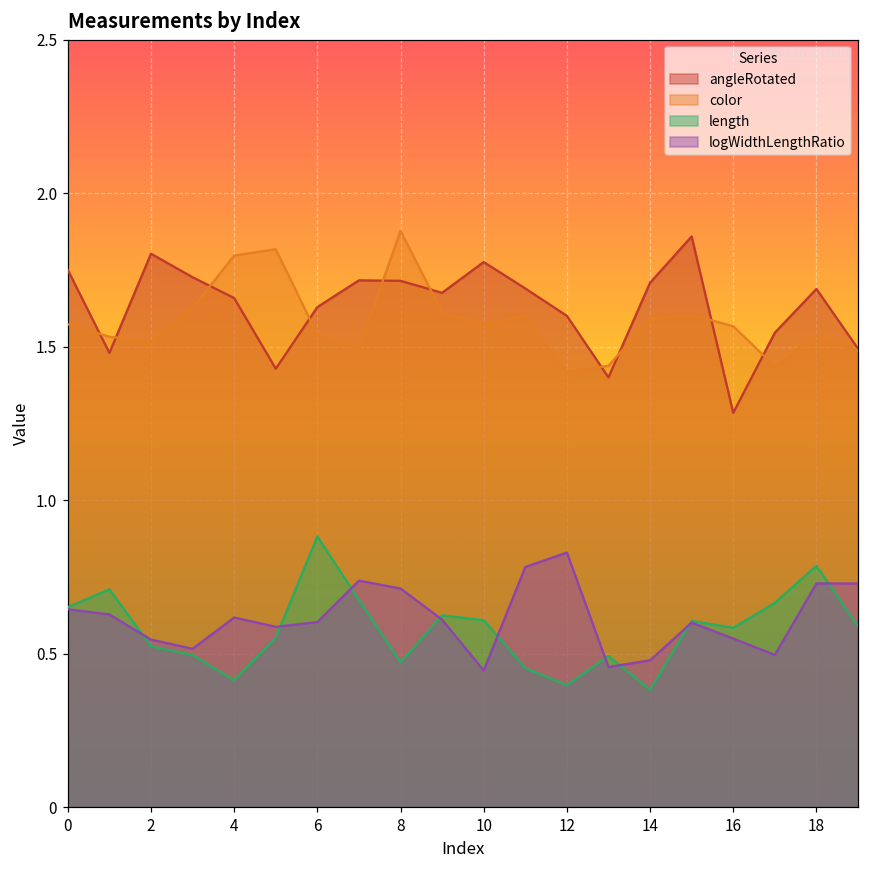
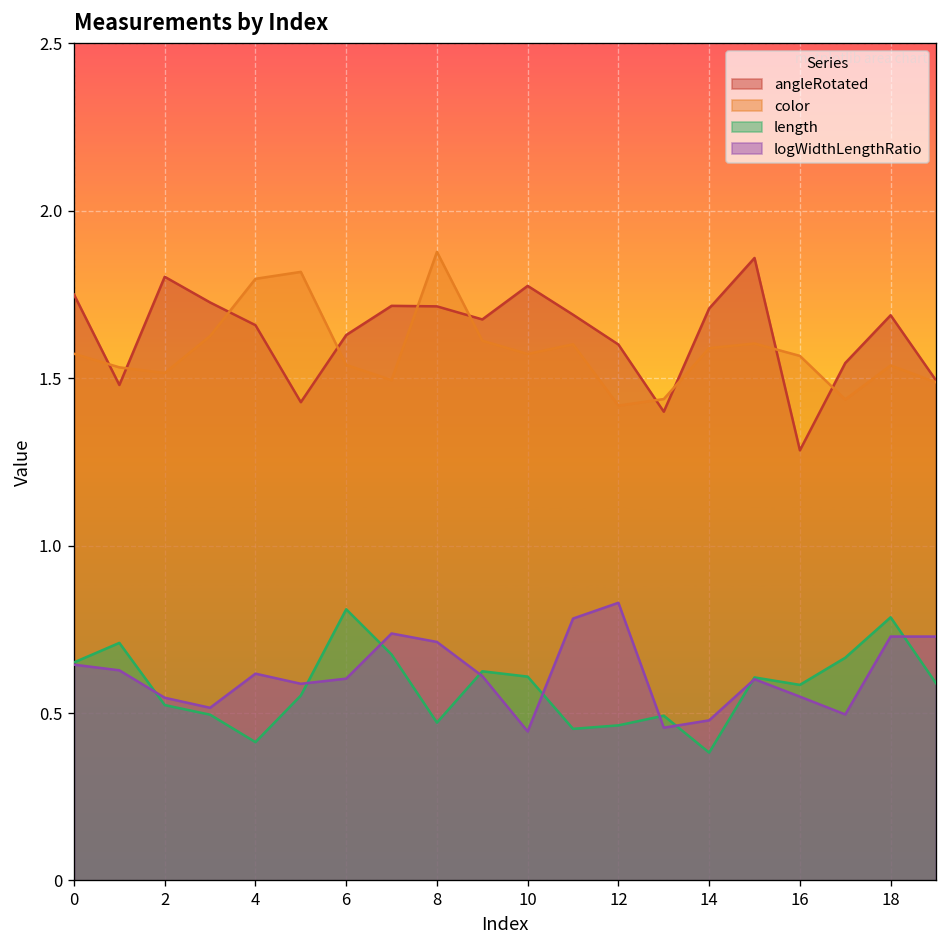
length, 6: 0.88 -> 0.81
length, 12: 0.40 -> 0.46
